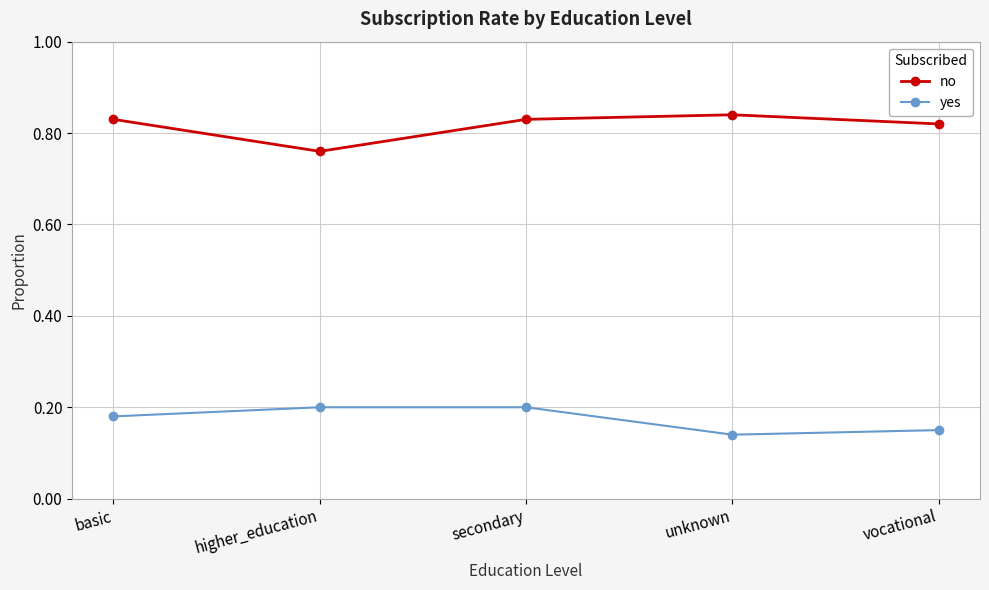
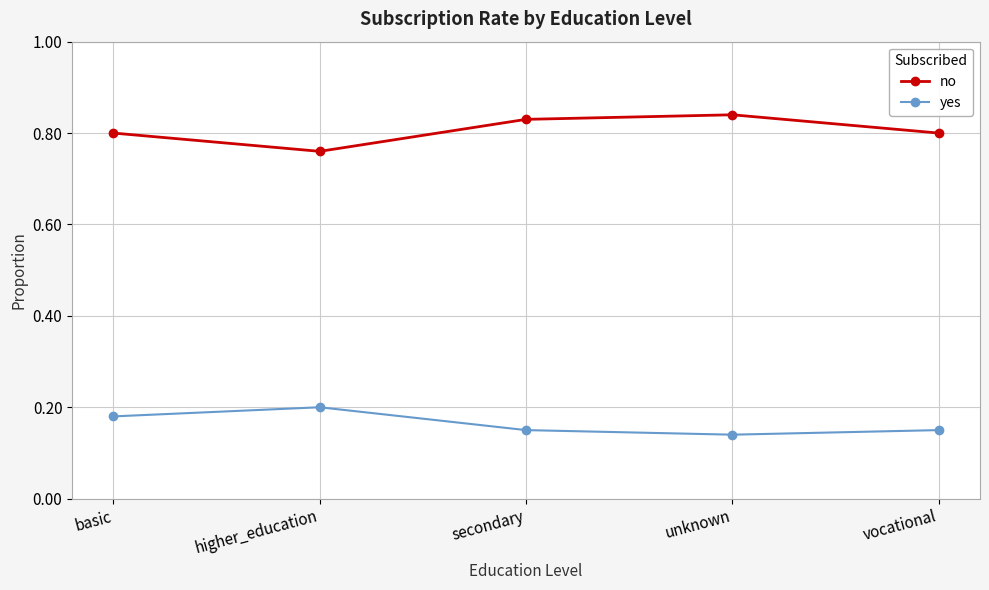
no, basic: 0.83 -> 0.80
yes, secondary: 0.20 -> 0.15
no, vocational: 0.82 -> 0.80
